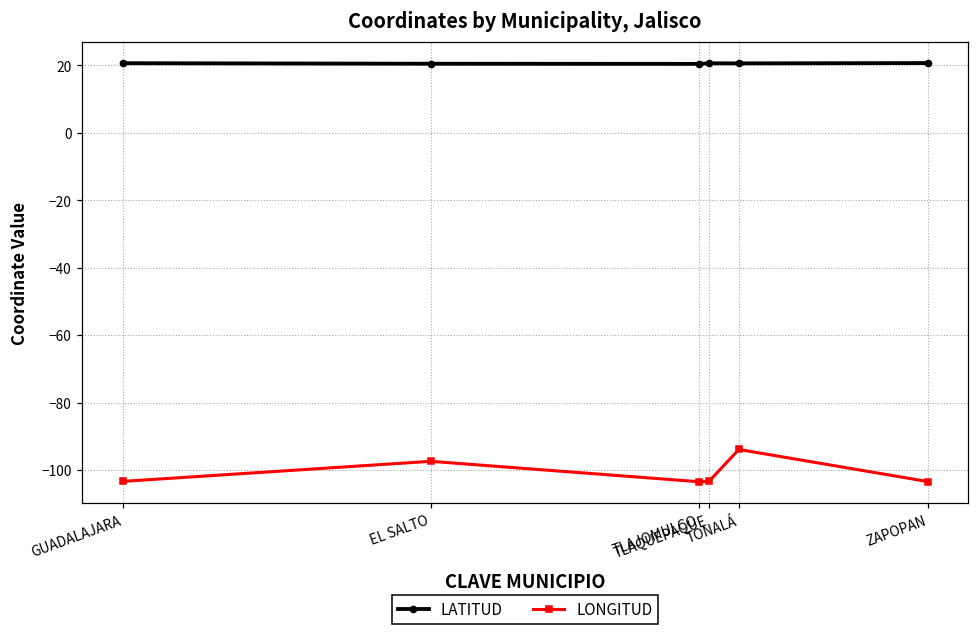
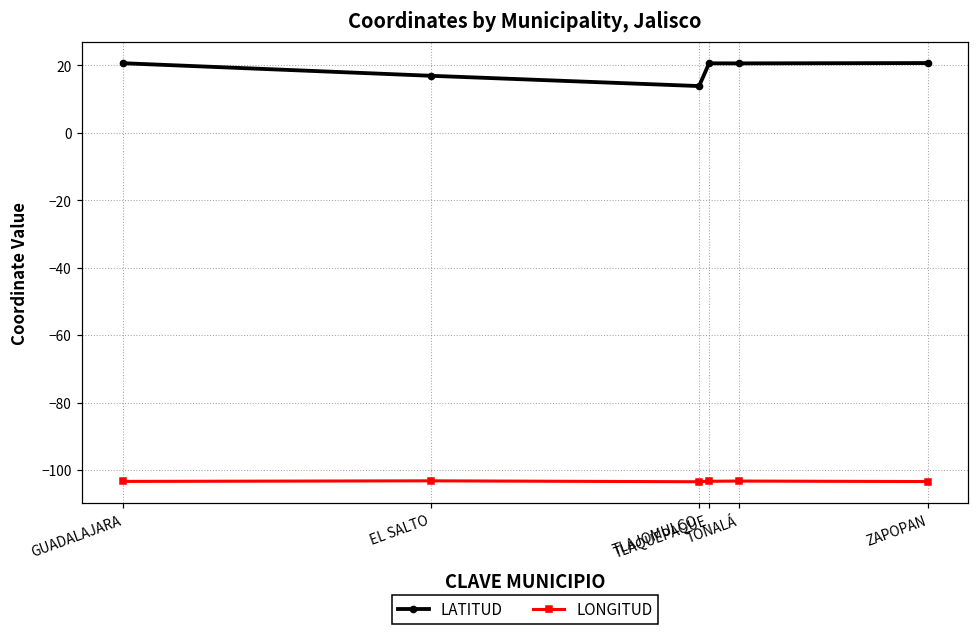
LATITUD, EL SALTO: 21 -> 17
LONGITUD, EL SALTO: -97 -> -103
LATITUD, TLAJOMULCO: 20 -> 14
LONGITUD, TONALÁ: -94 -> -103
